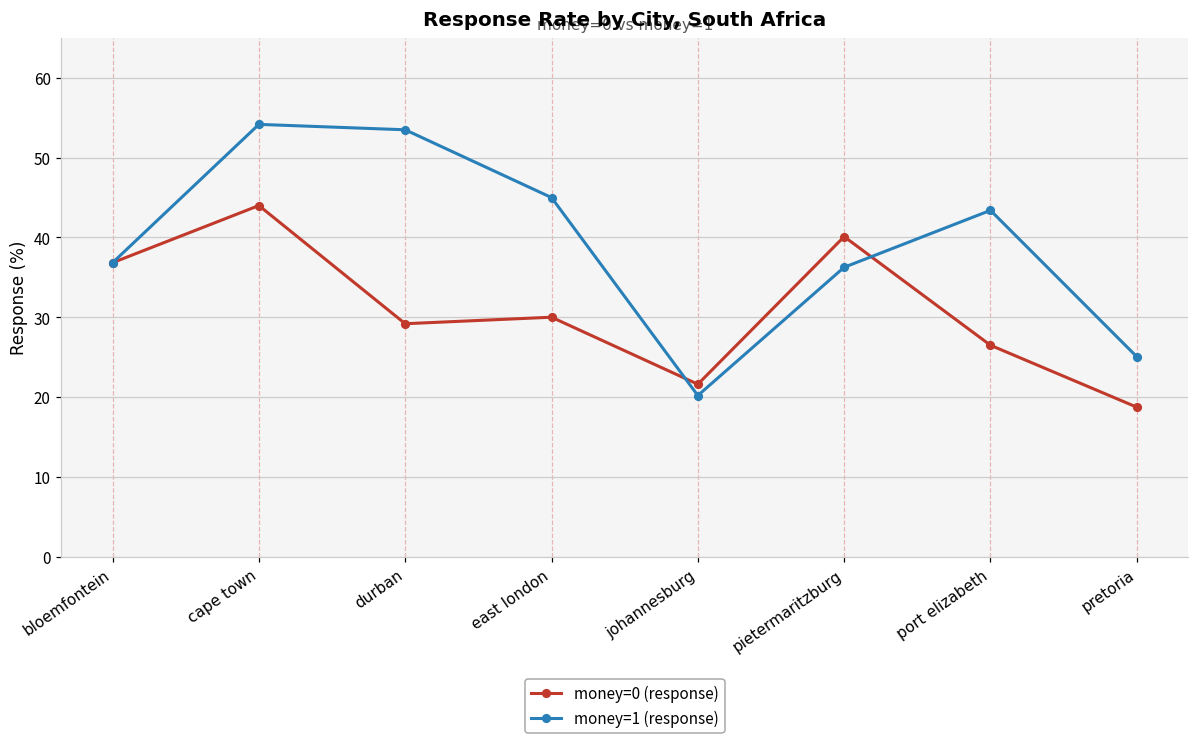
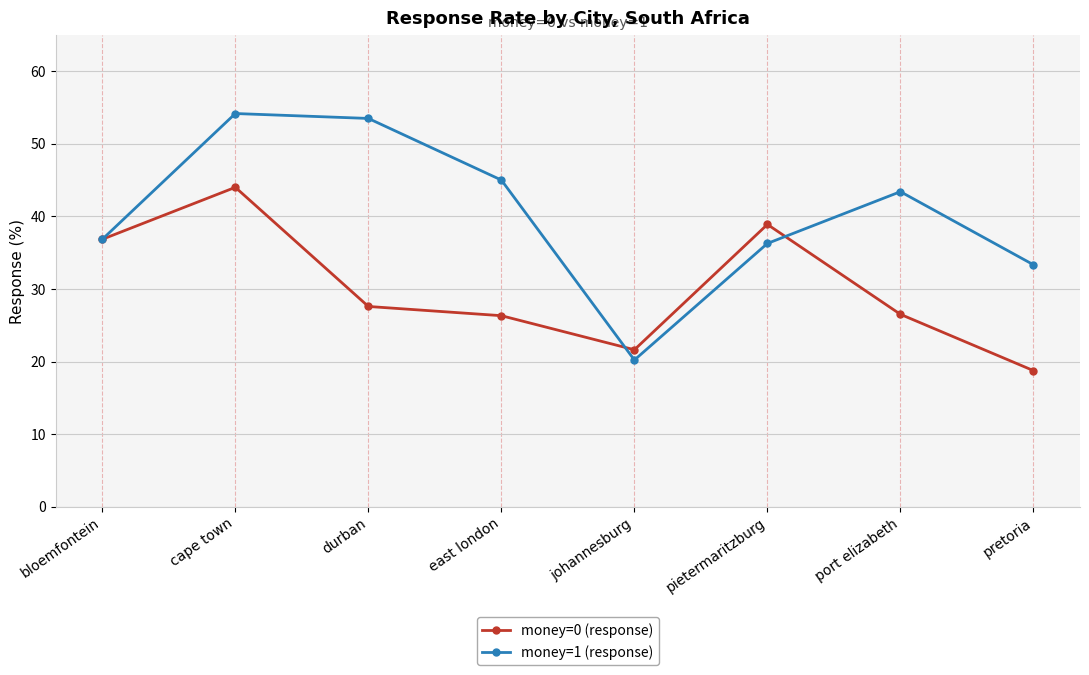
money=0 (response), durban: 29 -> 28
money=0 (response), east london: 30 -> 26
money=0 (response), pietermaritzburg: 40 -> 39
money=1 (response), pretoria: 25 -> 33
